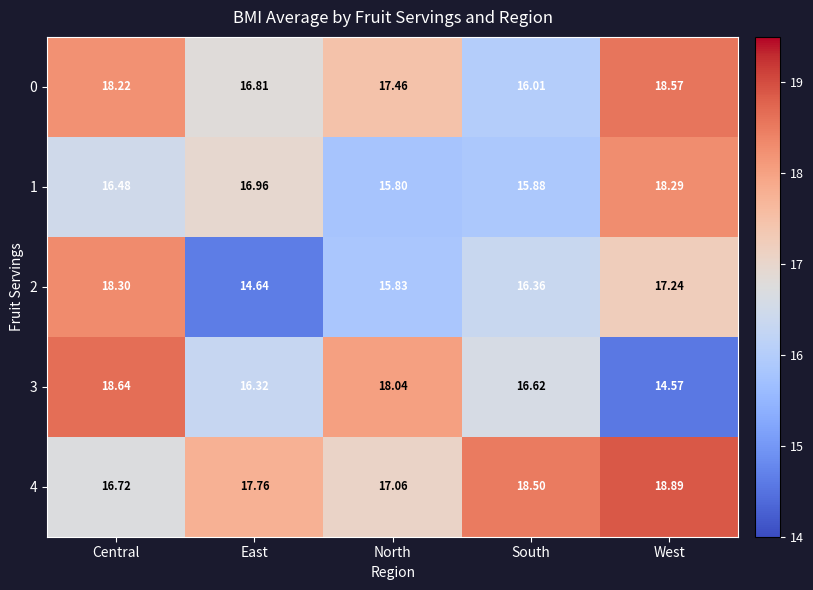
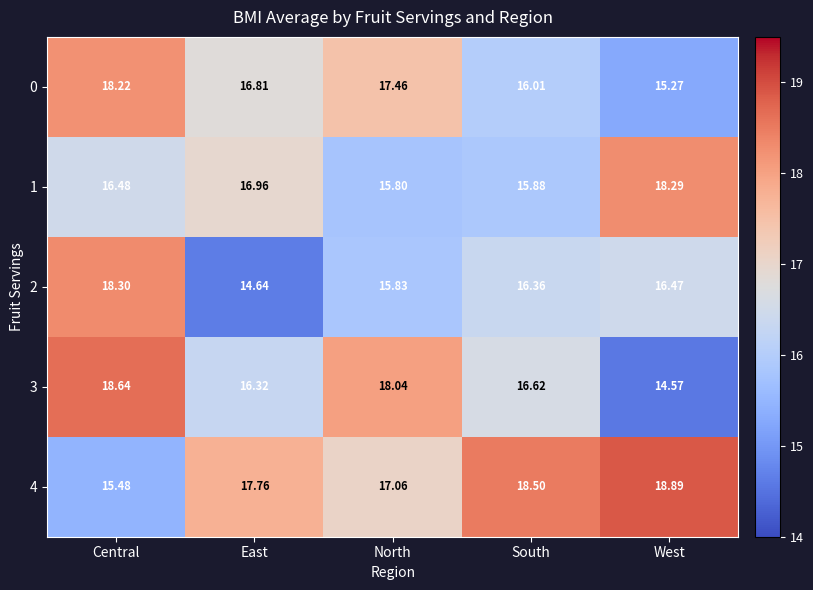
0, West: 18.57 -> 15.27
2, West: 17.24 -> 16.47
4, Central: 16.72 -> 15.48
